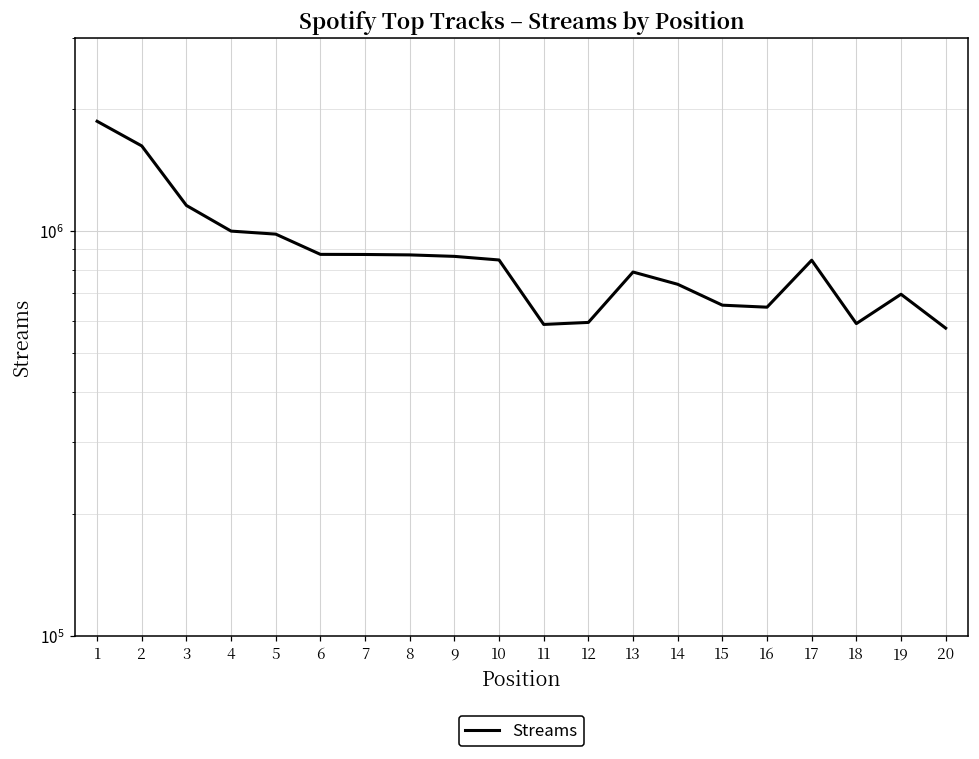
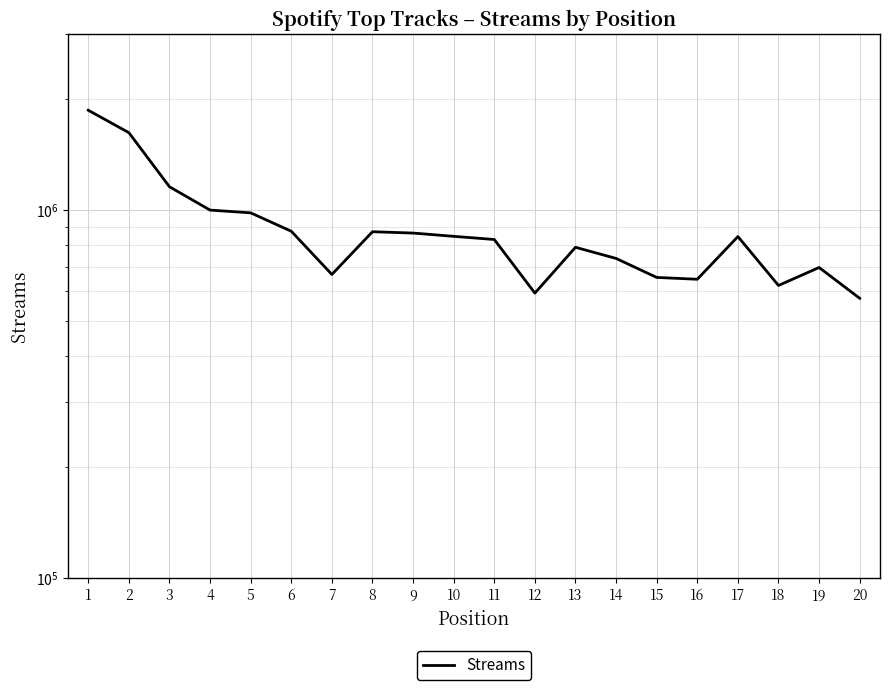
7: 870000 -> 670000
11: 590000 -> 830000
18: 590000 -> 620000
